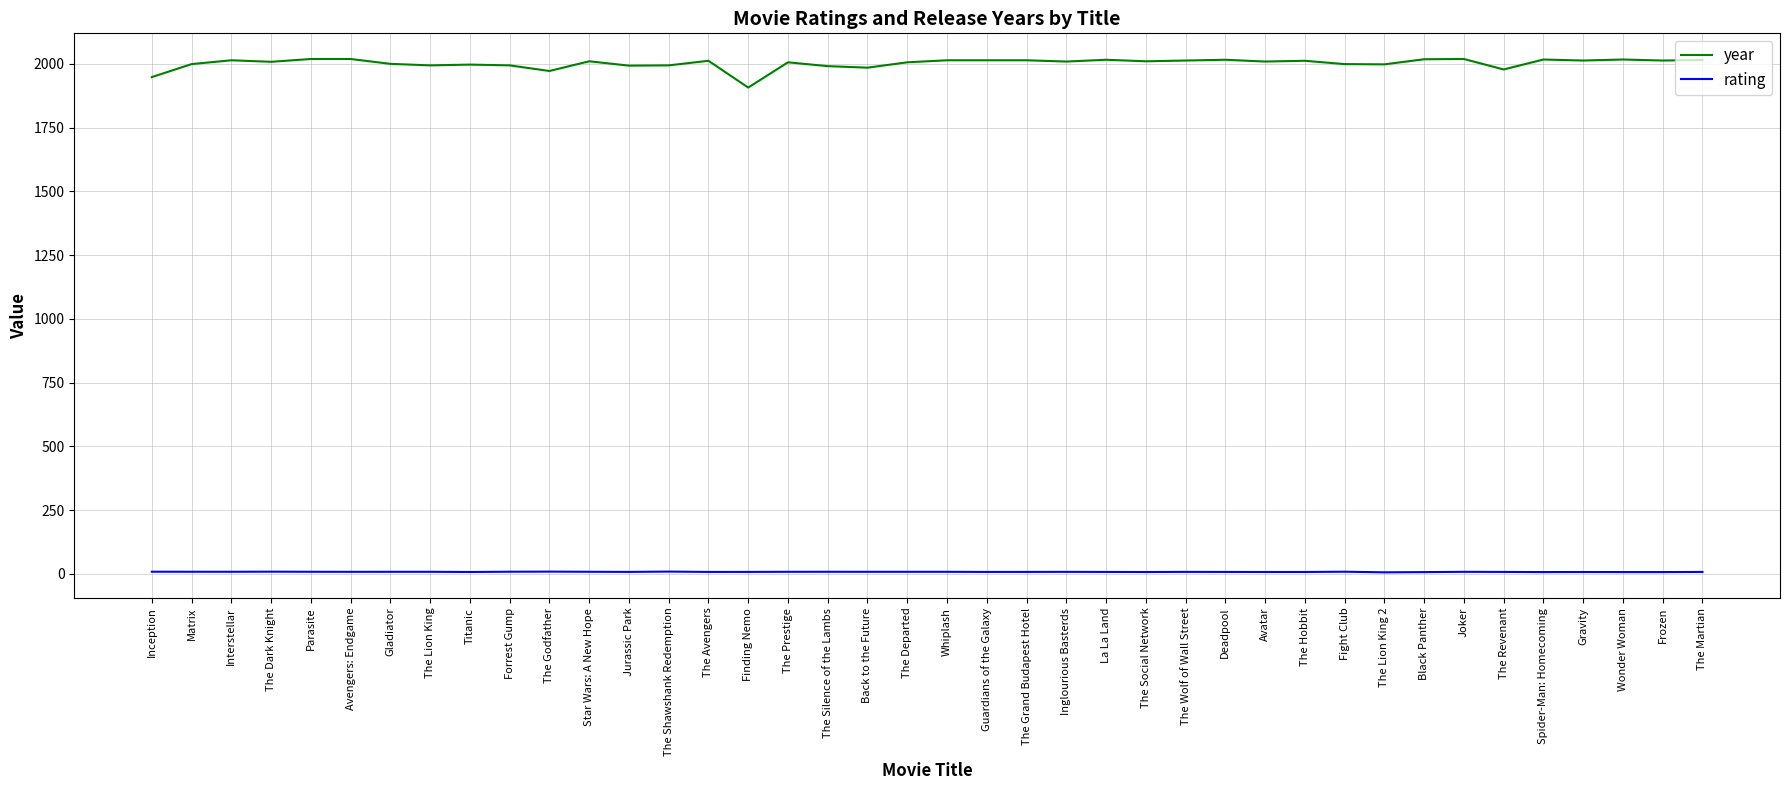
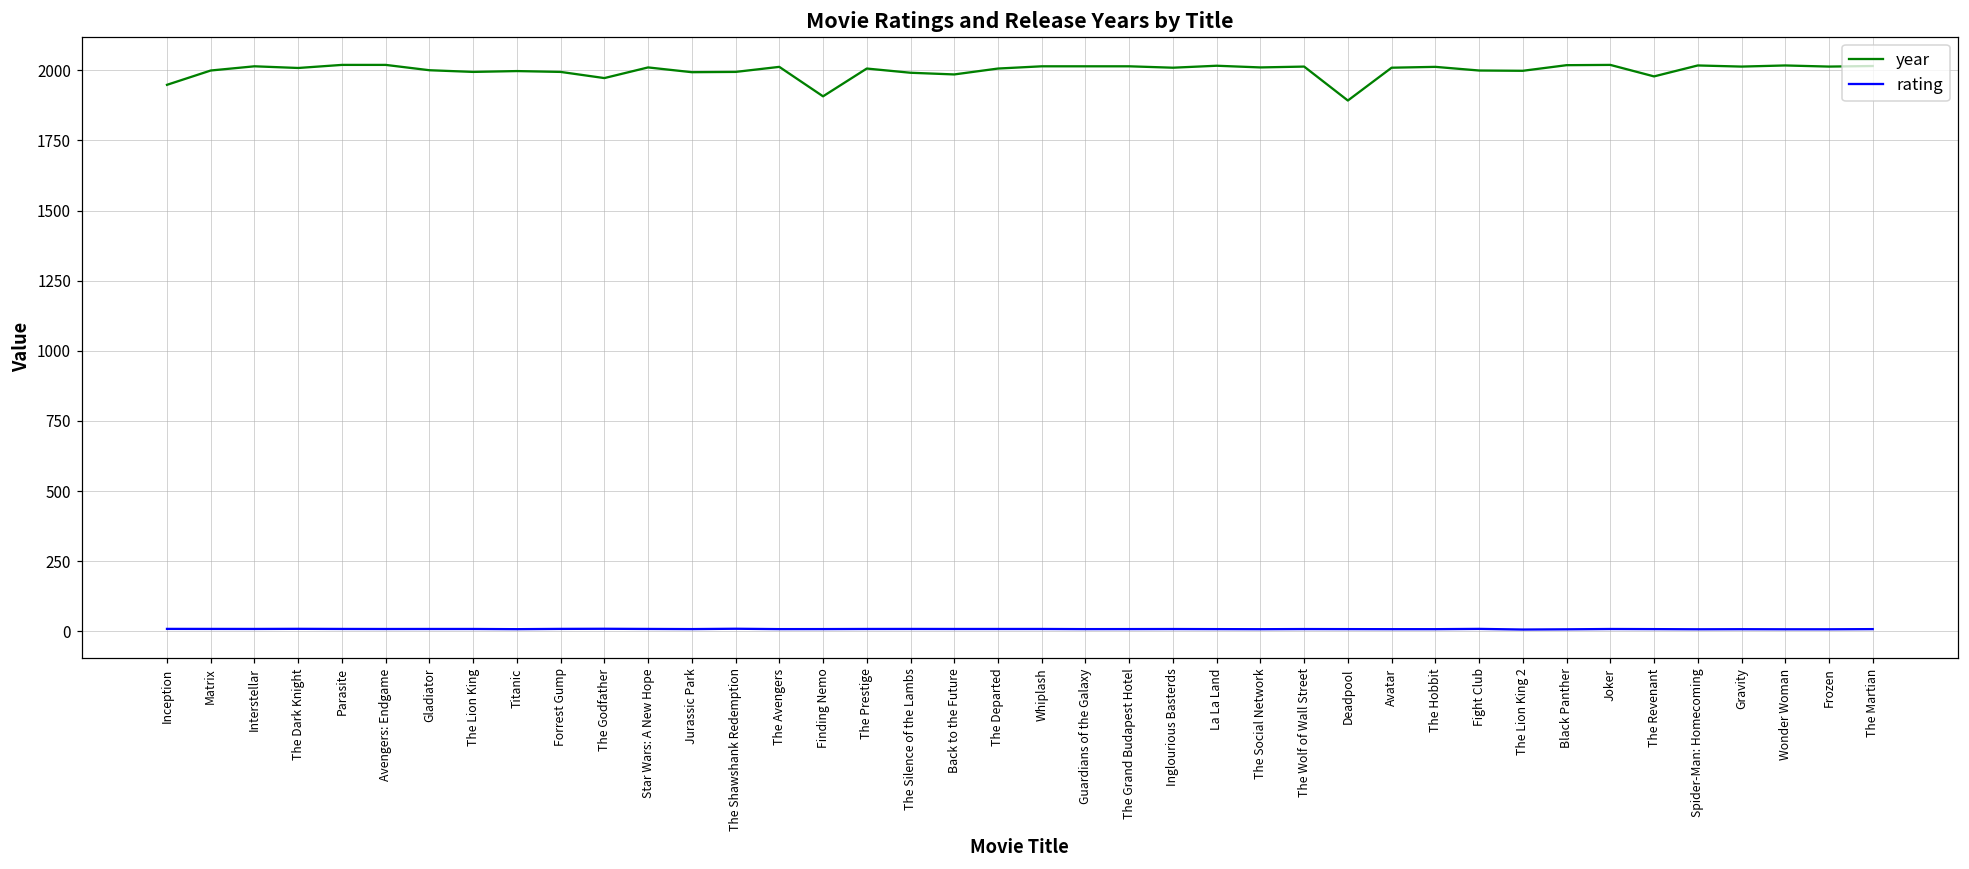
year, Deadpool: 2020 -> 1890
